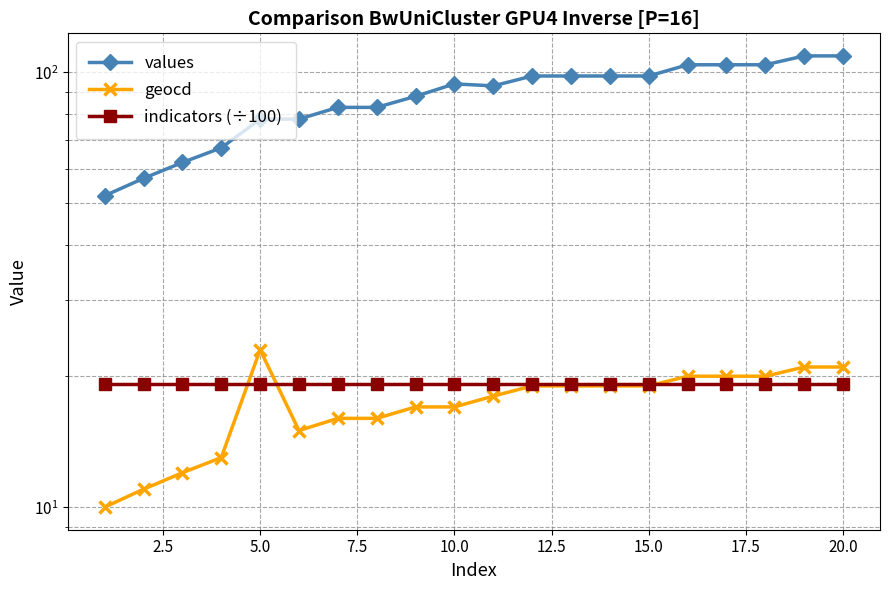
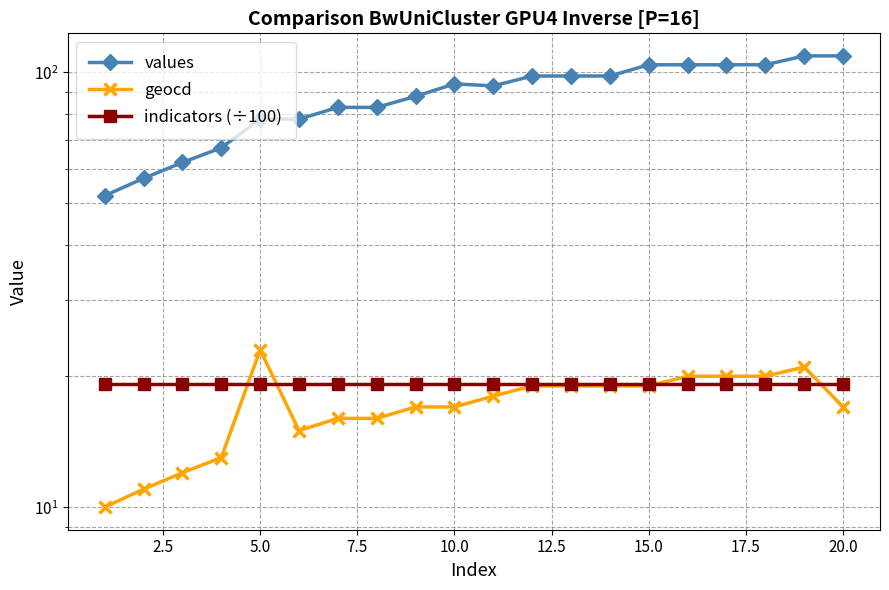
values, 15.0: 98 -> 104
geocd, 20.0: 21 -> 17
